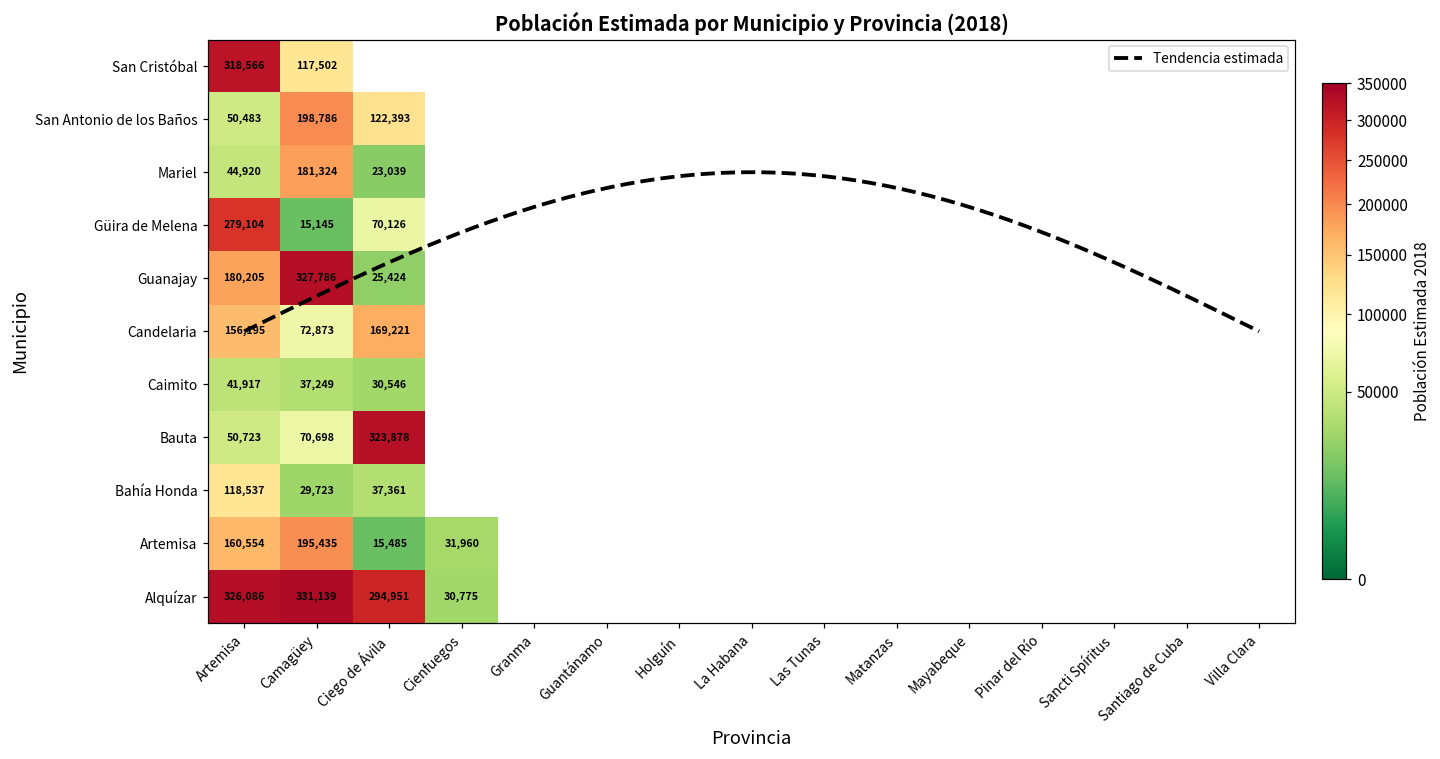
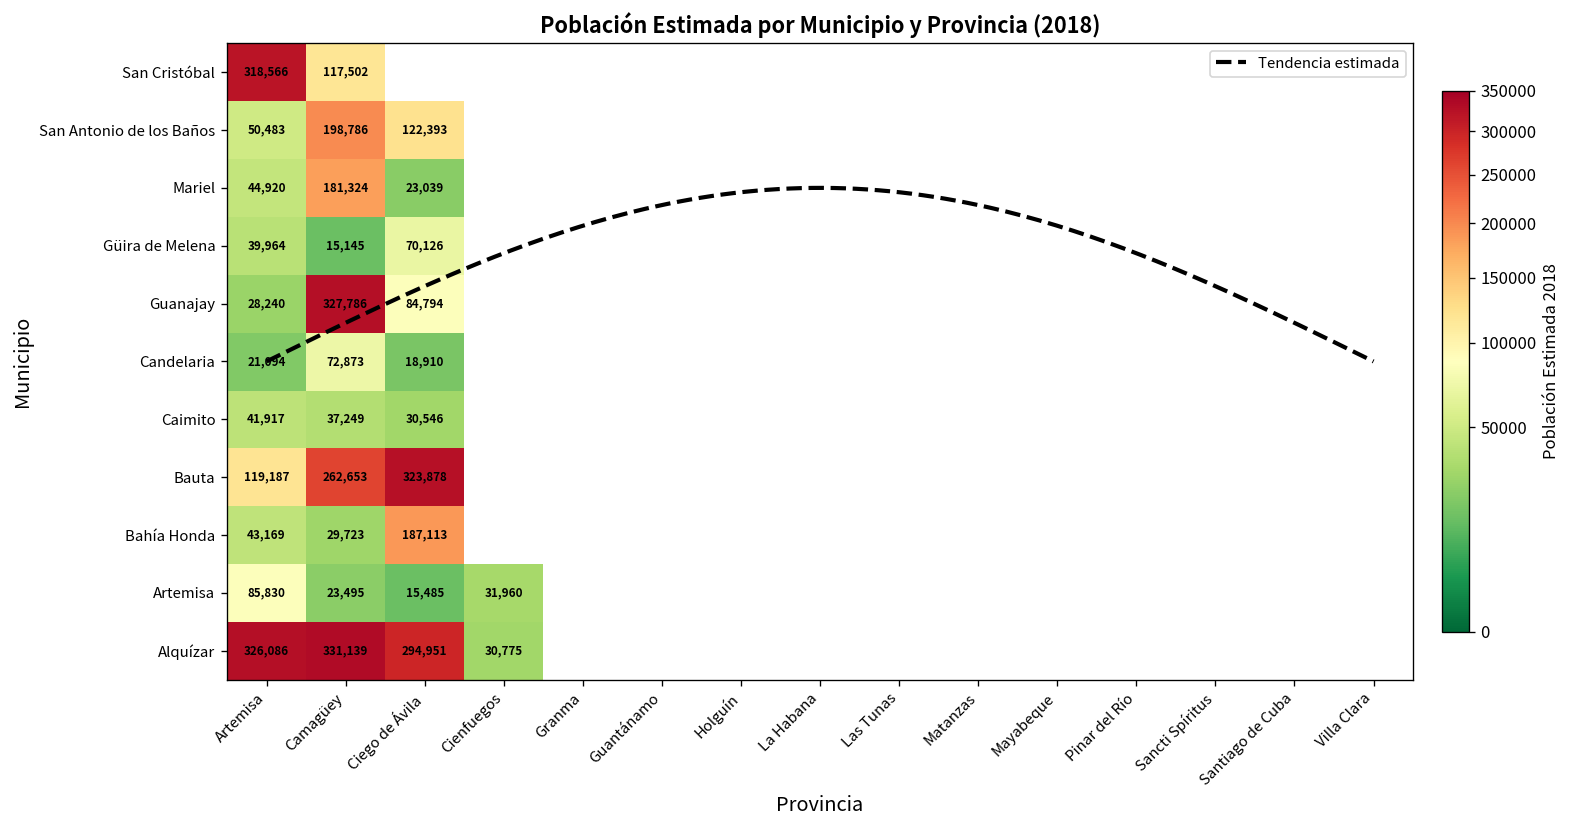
Güira de Melena, Artemisa: 279,104 -> 39,964
Guanajay, Artemisa: 180,205 -> 28,240
Guanajay, Ciego de Ávila: 25,424 -> 84,794
Candelaria, Artemisa: 156,195 -> 21,094
Candelaria, Ciego de Ávila: 169,221 -> 18,910
Bauta, Artemisa: 50,723 -> 119,187
Bauta, Camagüey: 70,698 -> 262,653
Bahía Honda, Artemisa: 118,537 -> 43,169
Bahía Honda, Ciego de Ávila: 37,361 -> 187,113
Artemisa, Artemisa: 160,554 -> 85,830
Artemisa, Camagüey: 195,435 -> 23,495
